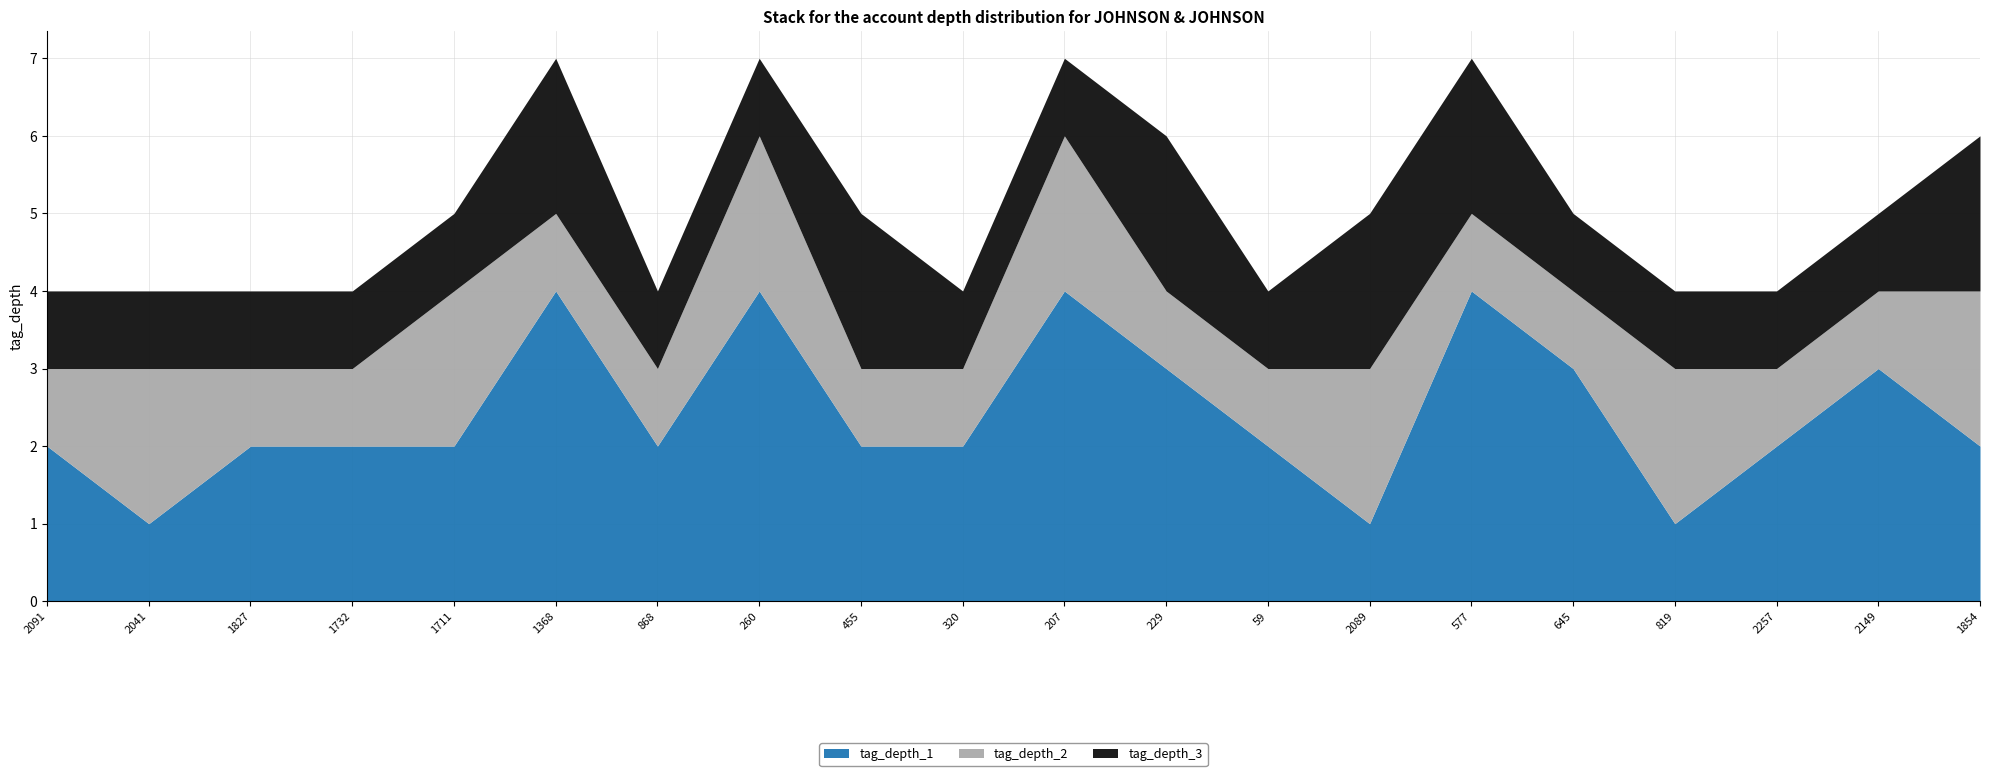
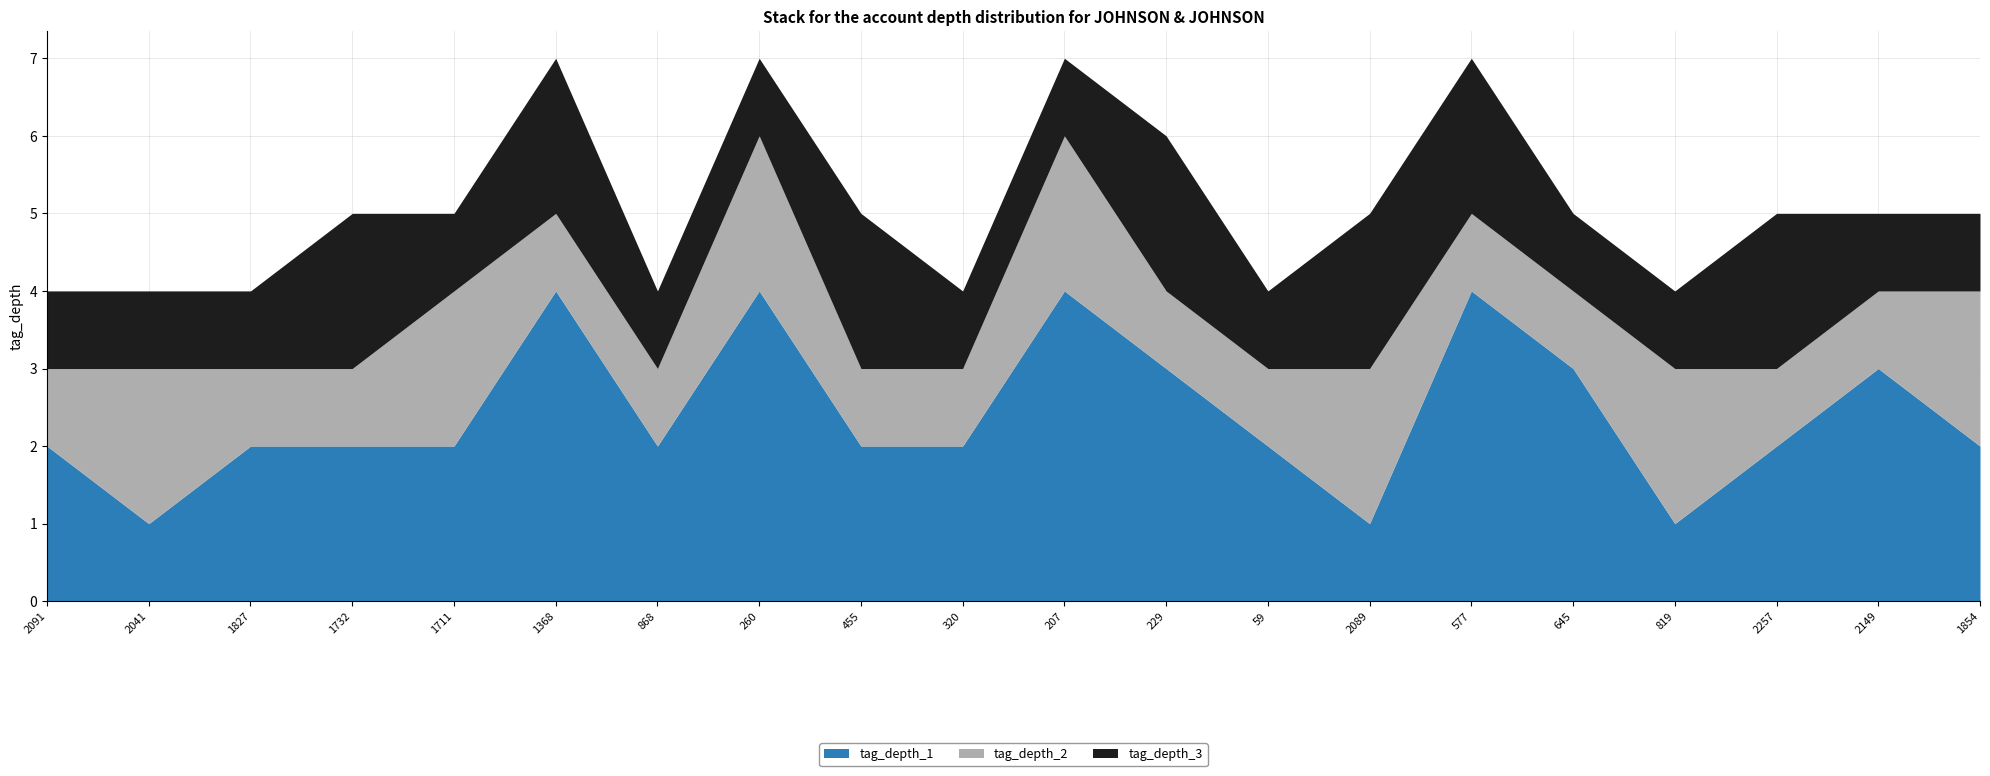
tag_depth_3, 1732: 1 -> 2
tag_depth_3, 2257: 1 -> 2
tag_depth_3, 1854: 2 -> 1
